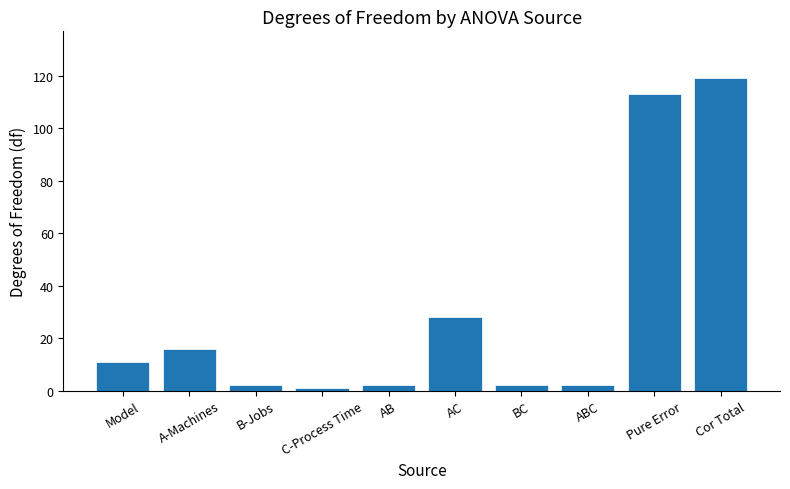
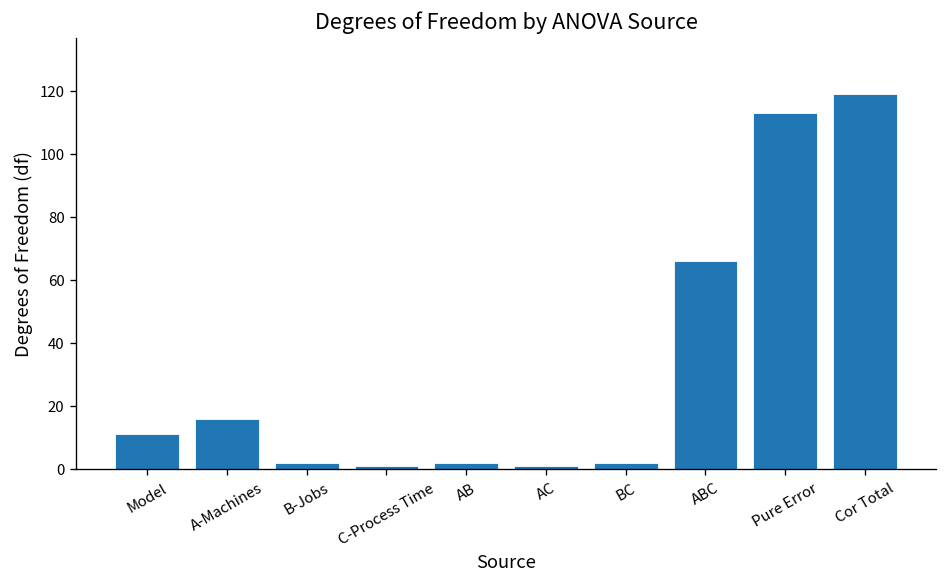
AC: 28 -> 1
ABC: 2 -> 66
